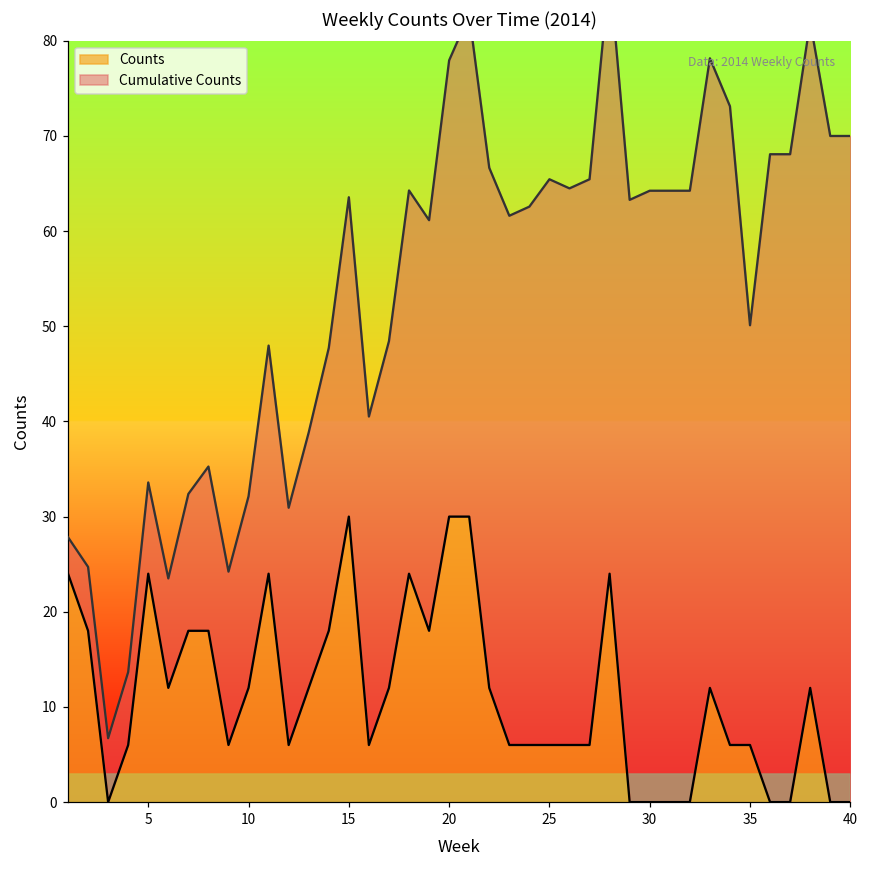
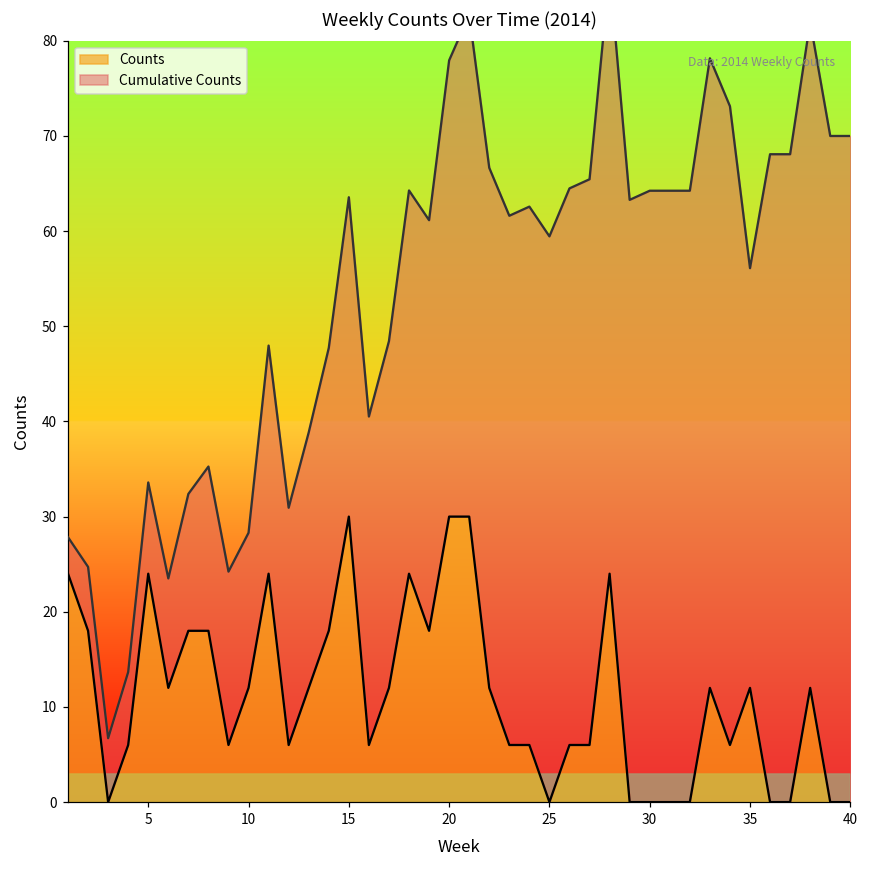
Cumulative Counts, 10: 20 -> 16
Counts, 25: 6 -> 0
Counts, 35: 6 -> 12
